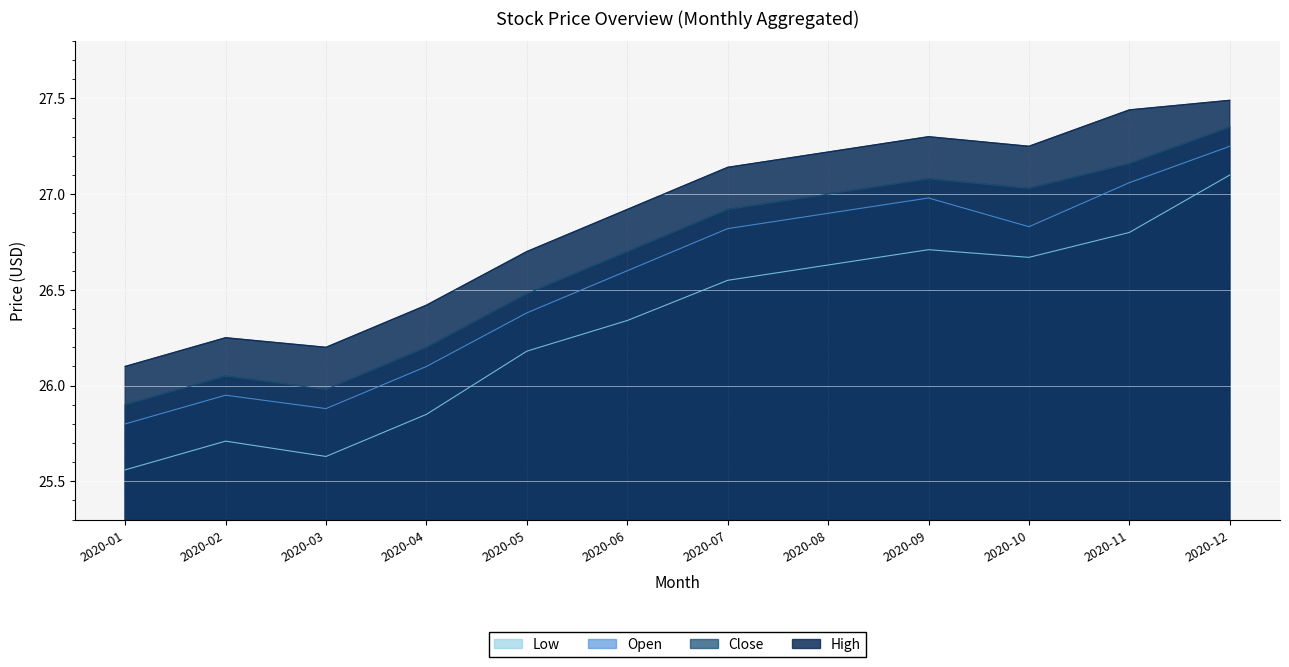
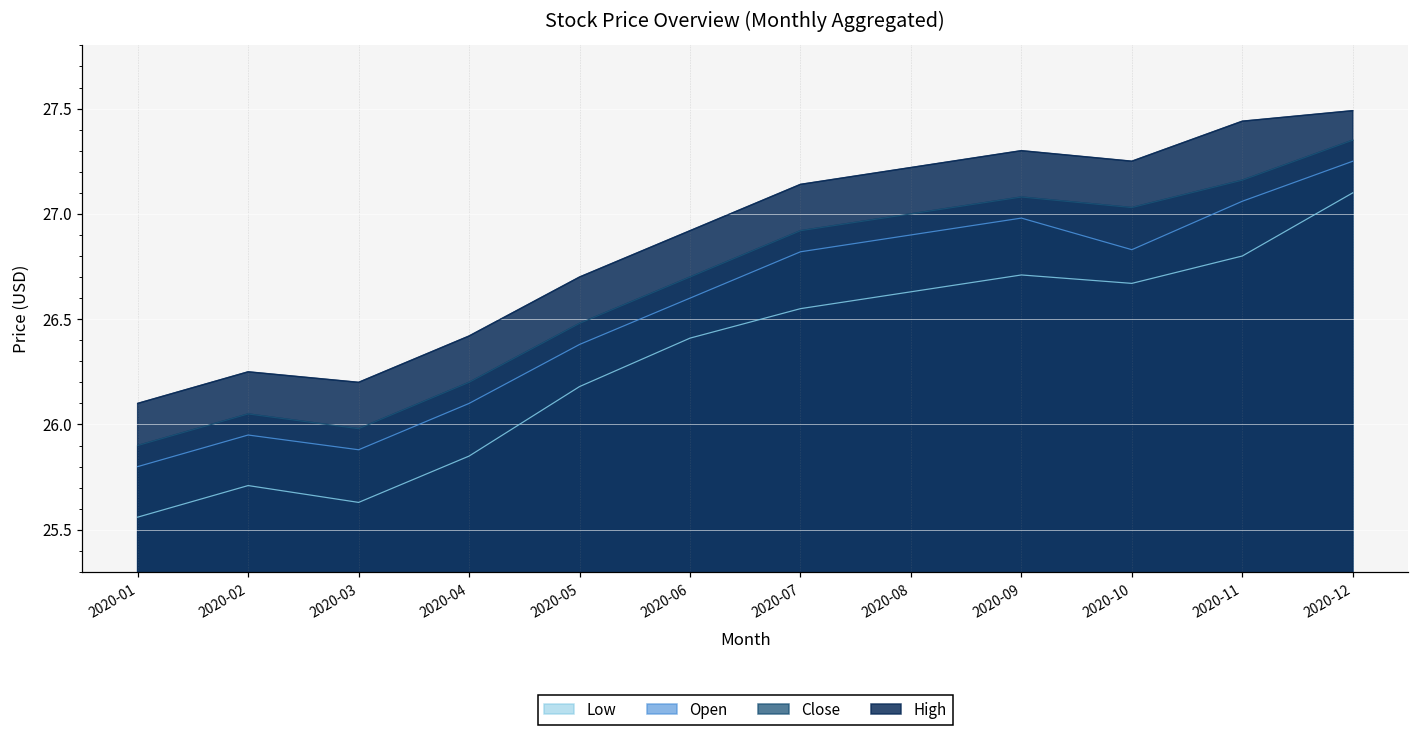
Low, 2020-06: 26.34 -> 26.41
